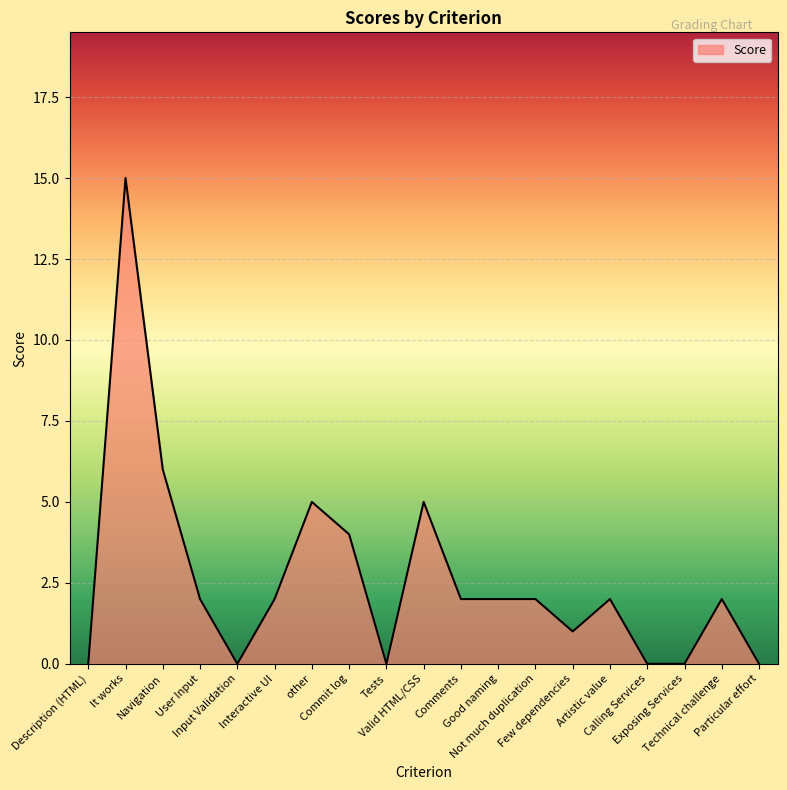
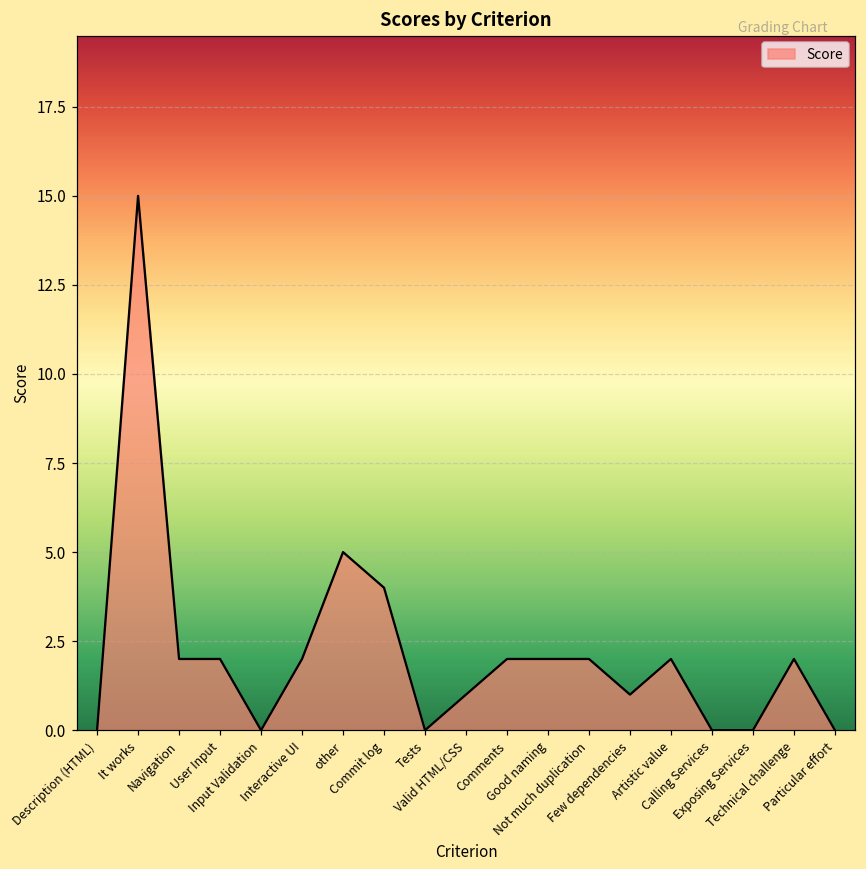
Navigation: 6 -> 2
Valid HTML/CSS: 5 -> 1
